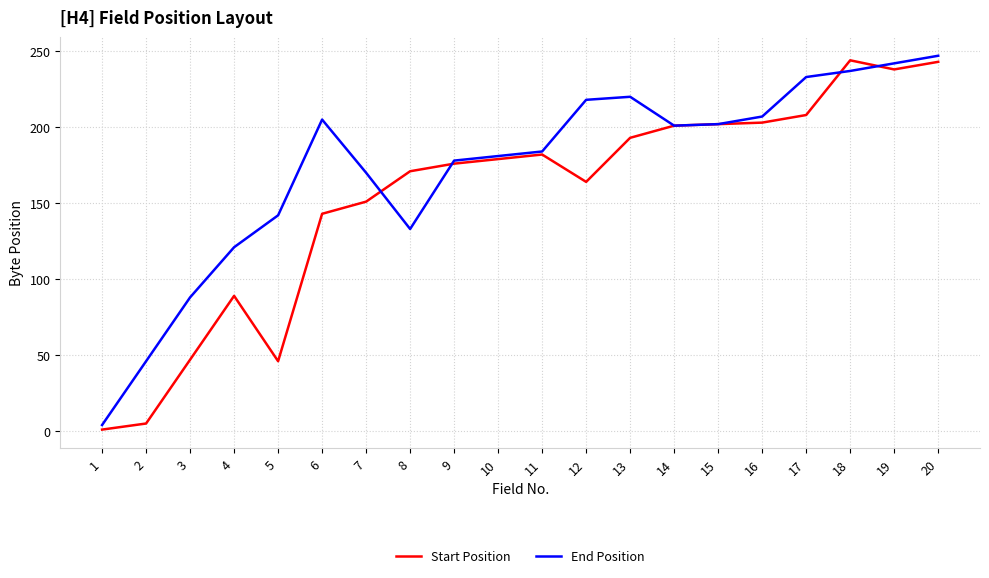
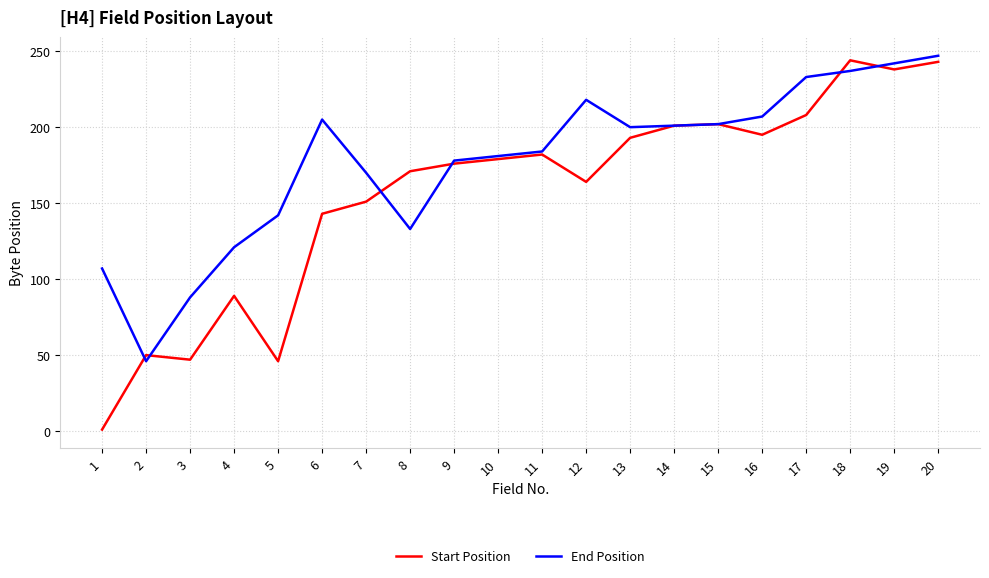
End Position, 1: 4 -> 107
Start Position, 2: 5 -> 50
End Position, 13: 220 -> 200
Start Position, 16: 203 -> 195
